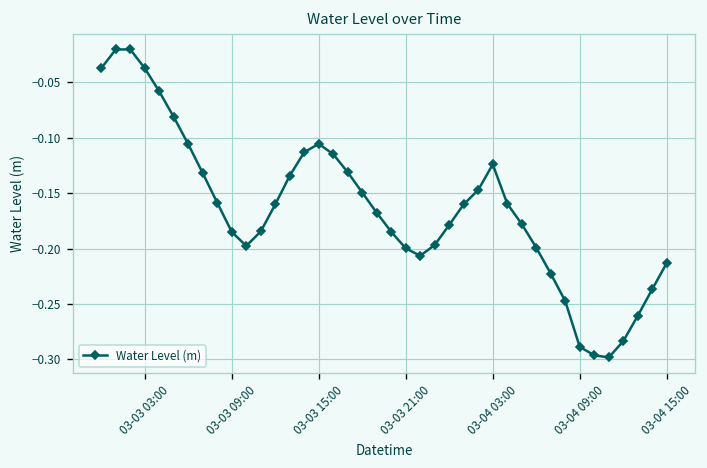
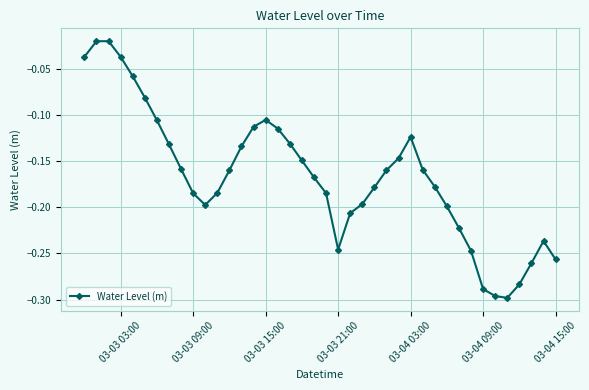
03-03 21:00: -0.20 -> -0.25
03-04 15:00: -0.21 -> -0.26
